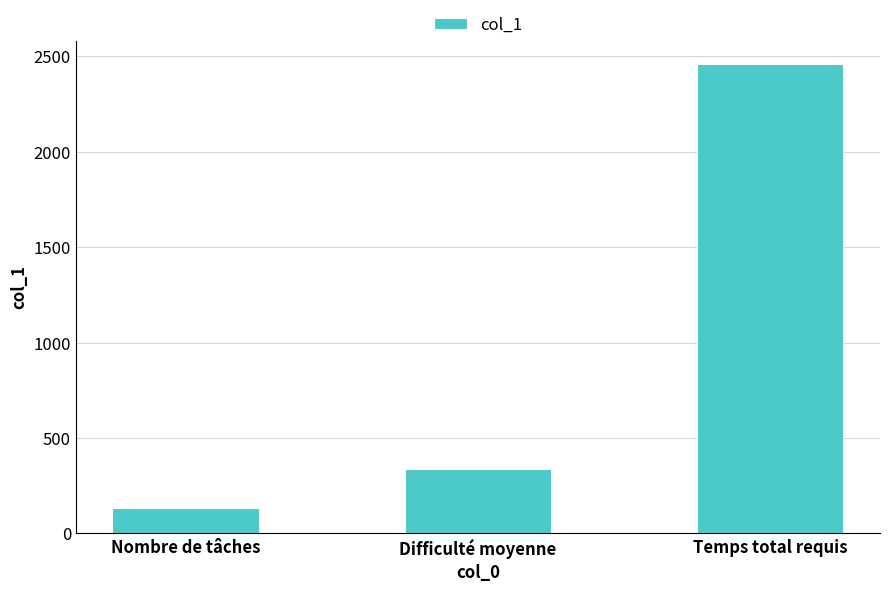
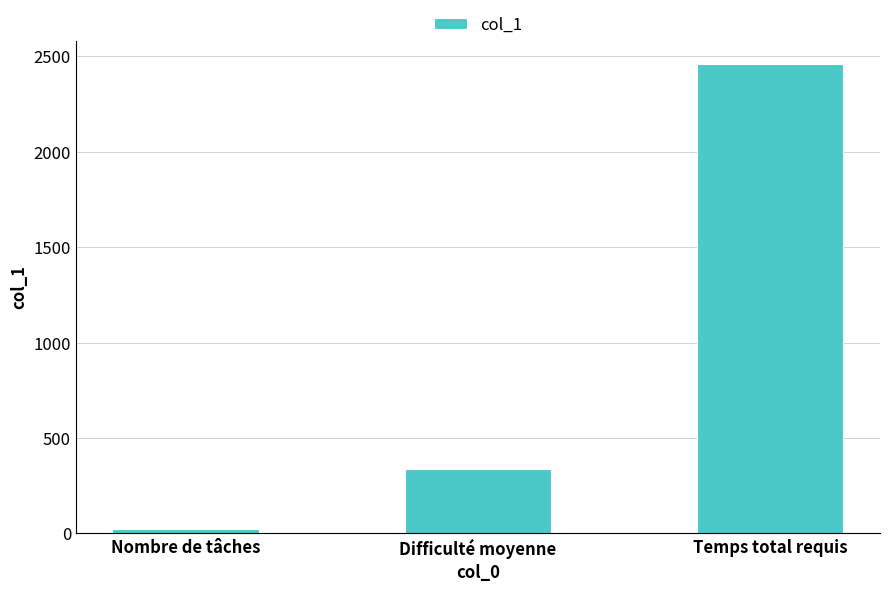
Nombre de tâches: 130 -> 30
